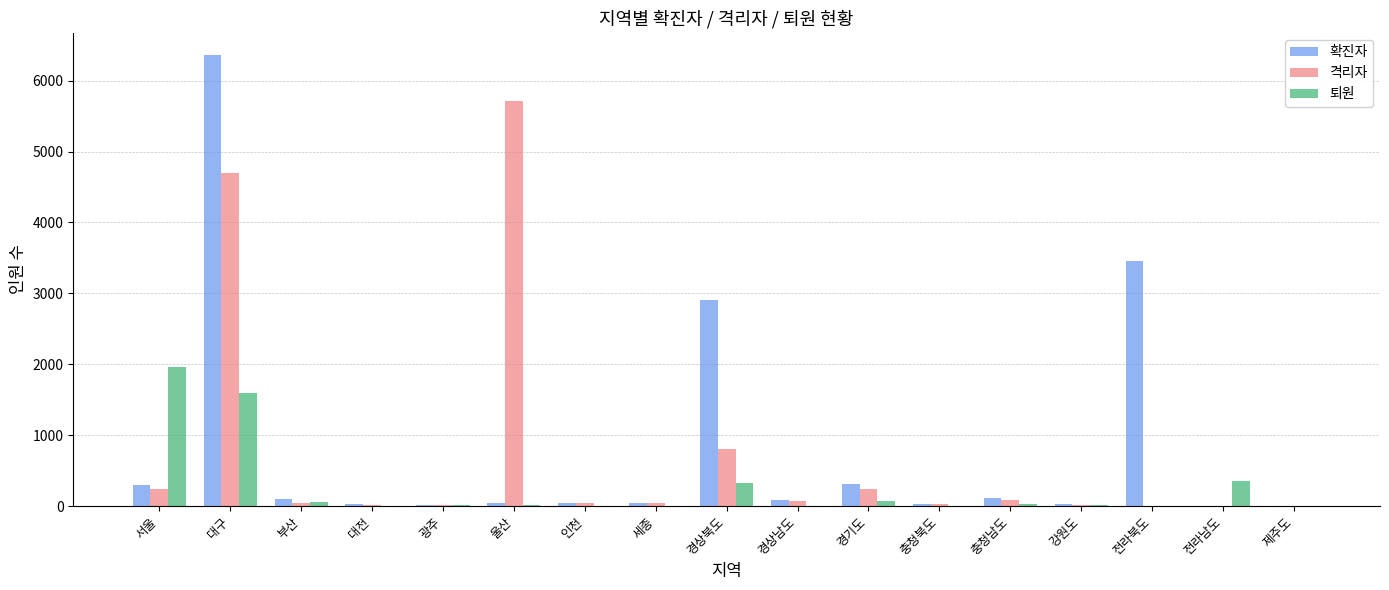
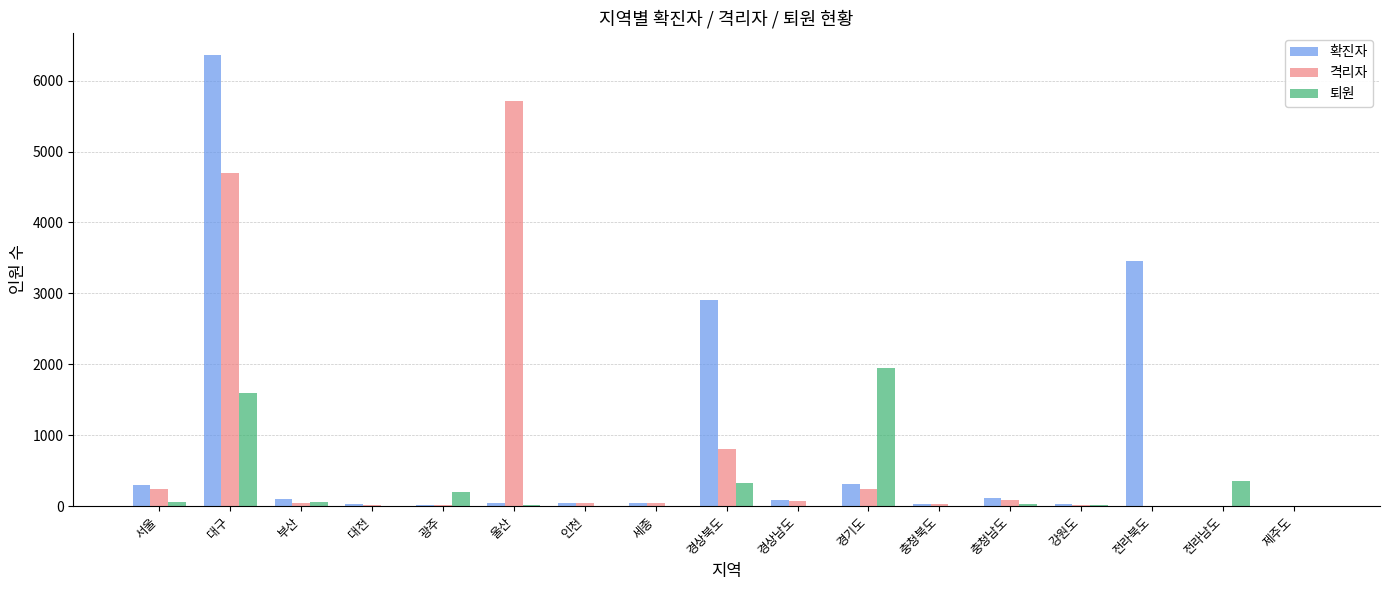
퇴원, 서울: 2000 -> 100
퇴원, 광주: 0 -> 200
퇴원, 경기도: 100 -> 1900
